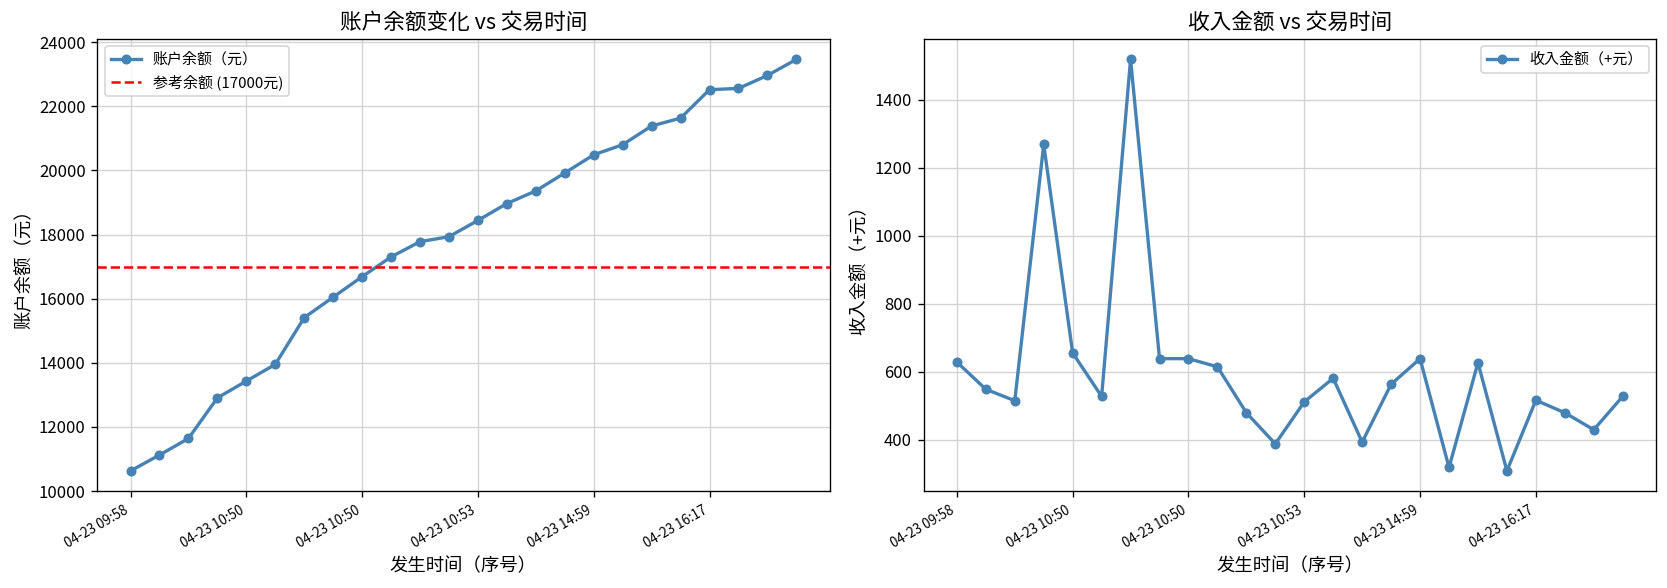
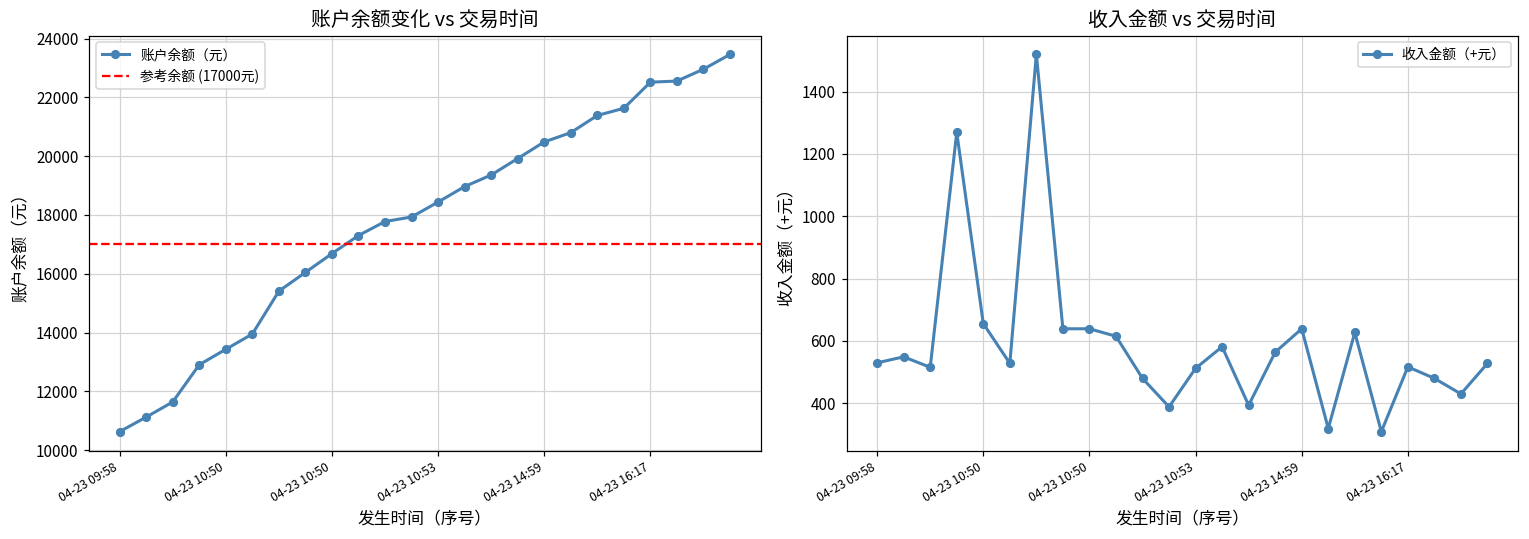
收入金额 vs 交易时间, 04-23 09:58: 630 -> 530
